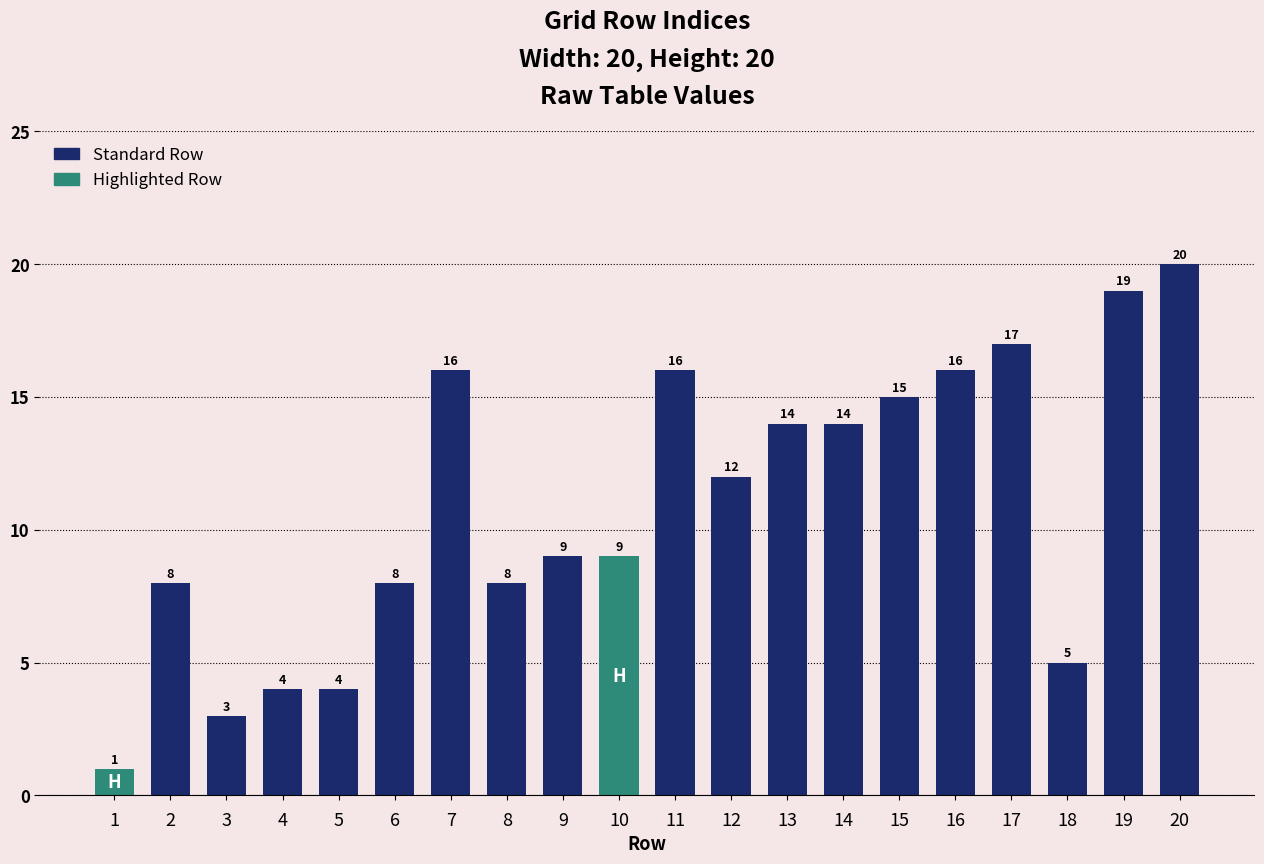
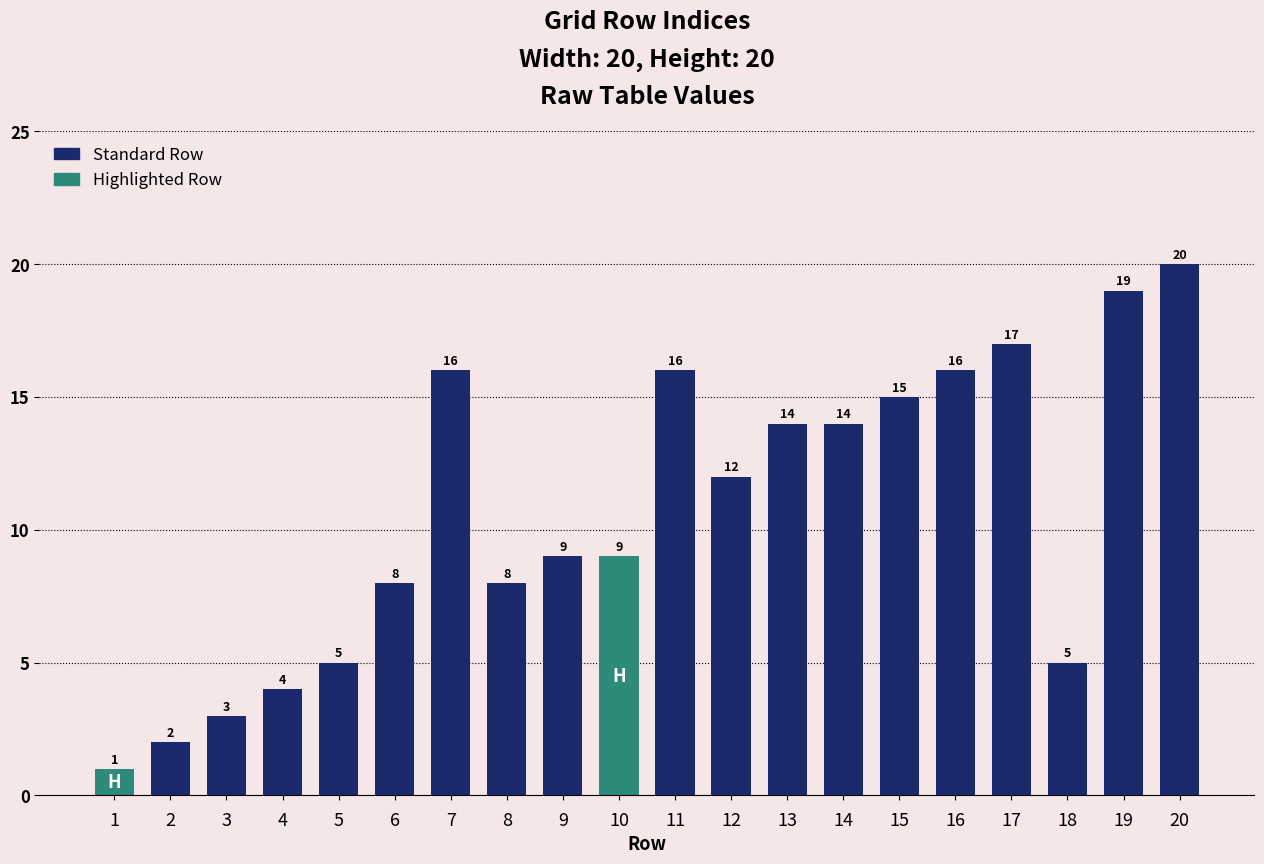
2: 8 -> 2
5: 4 -> 5
